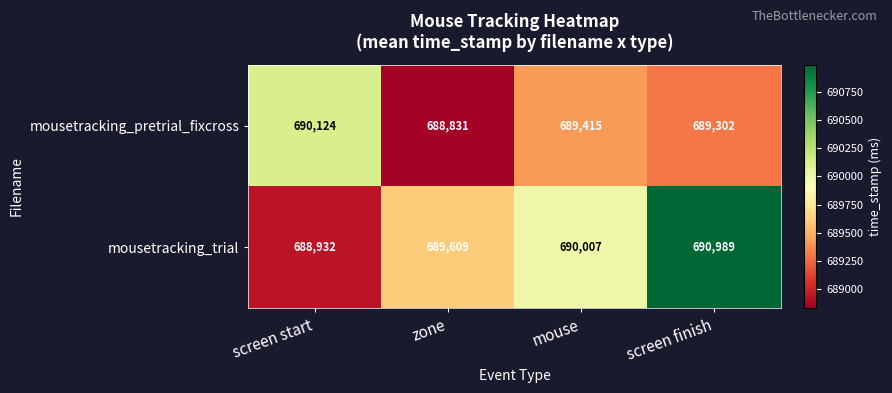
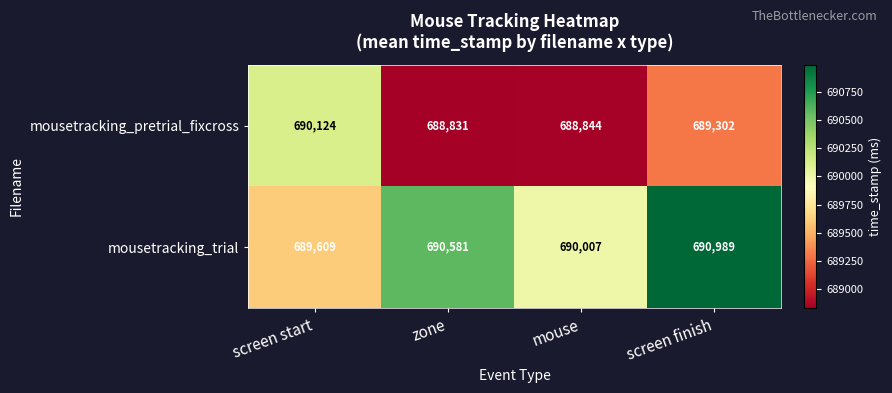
mousetracking_pretrial_fixcross, mouse: 689,415 -> 688,844
mousetracking_trial, screen start: 688,932 -> 689,609
mousetracking_trial, zone: 689,609 -> 690,581
